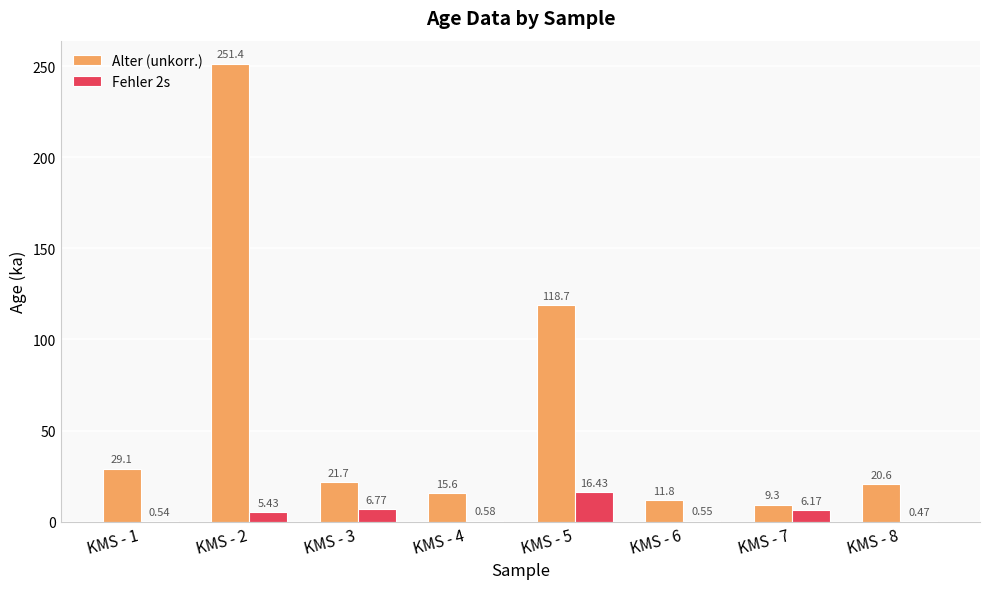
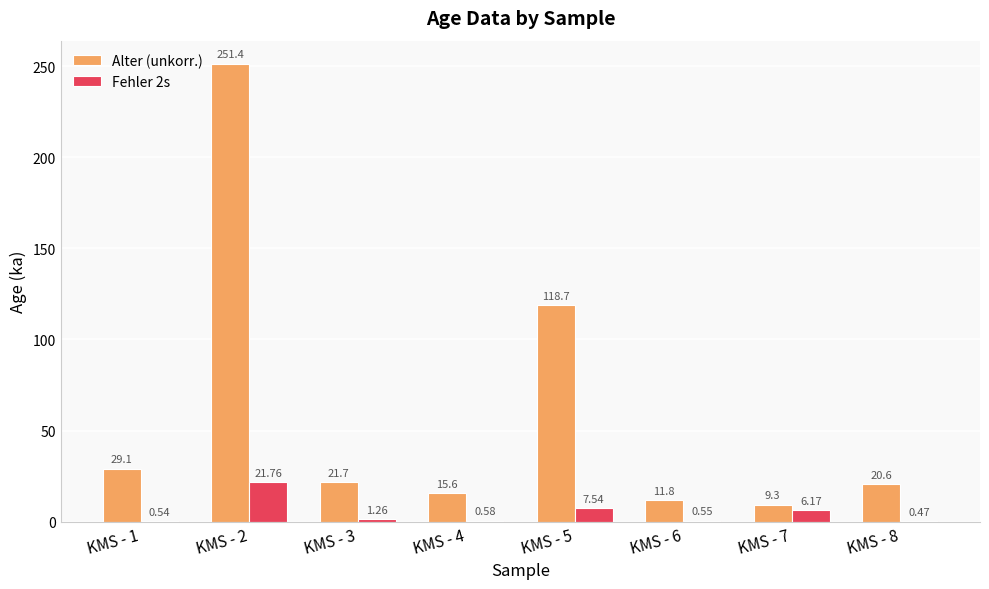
Fehler 2s, KMS - 2: 5.43 -> 21.76
Fehler 2s, KMS - 3: 6.77 -> 1.26
Fehler 2s, KMS - 5: 16.43 -> 7.54
